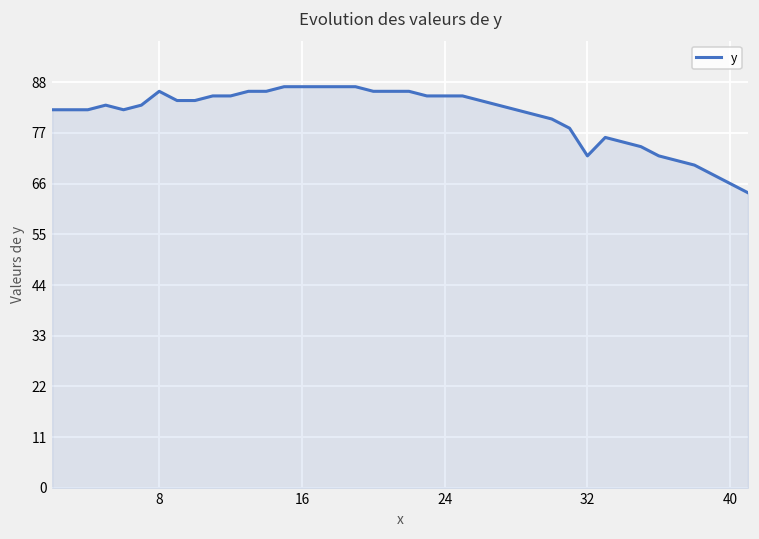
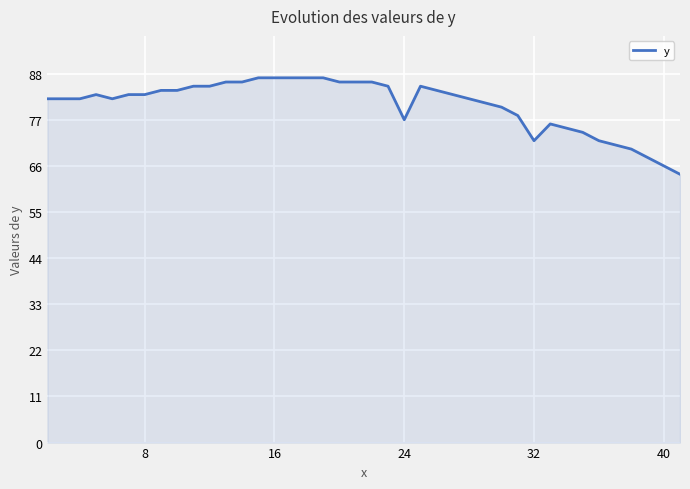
8: 86 -> 83
24: 85 -> 77
